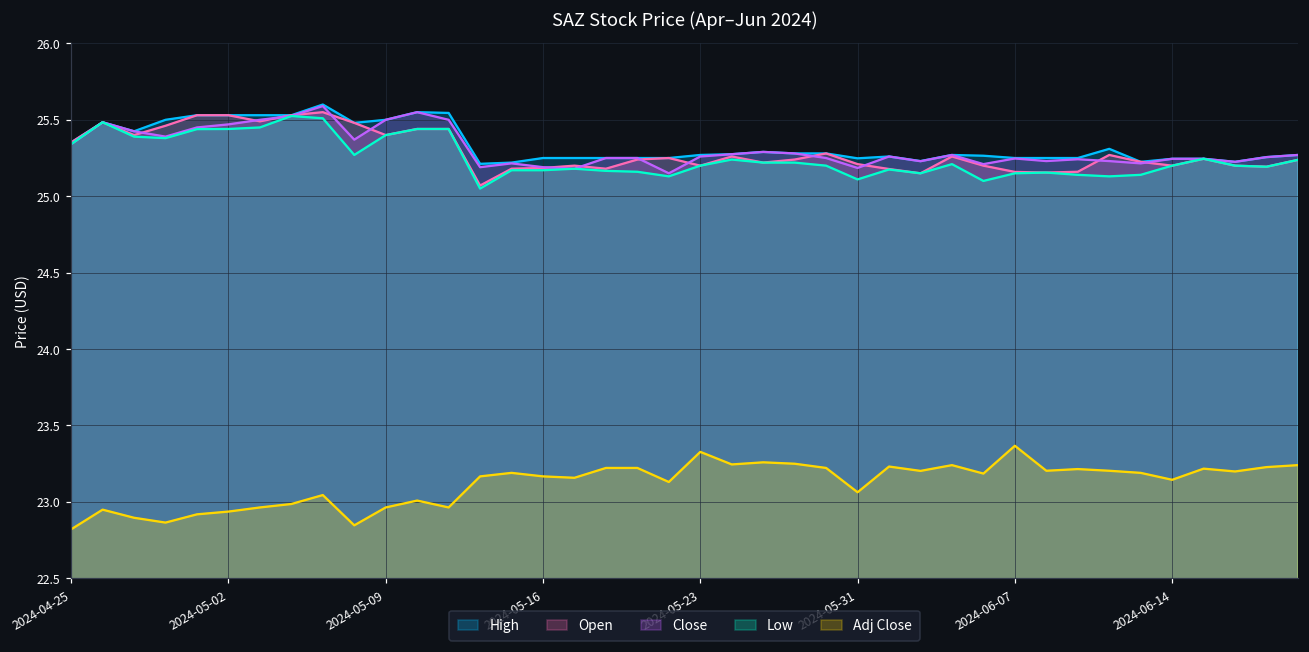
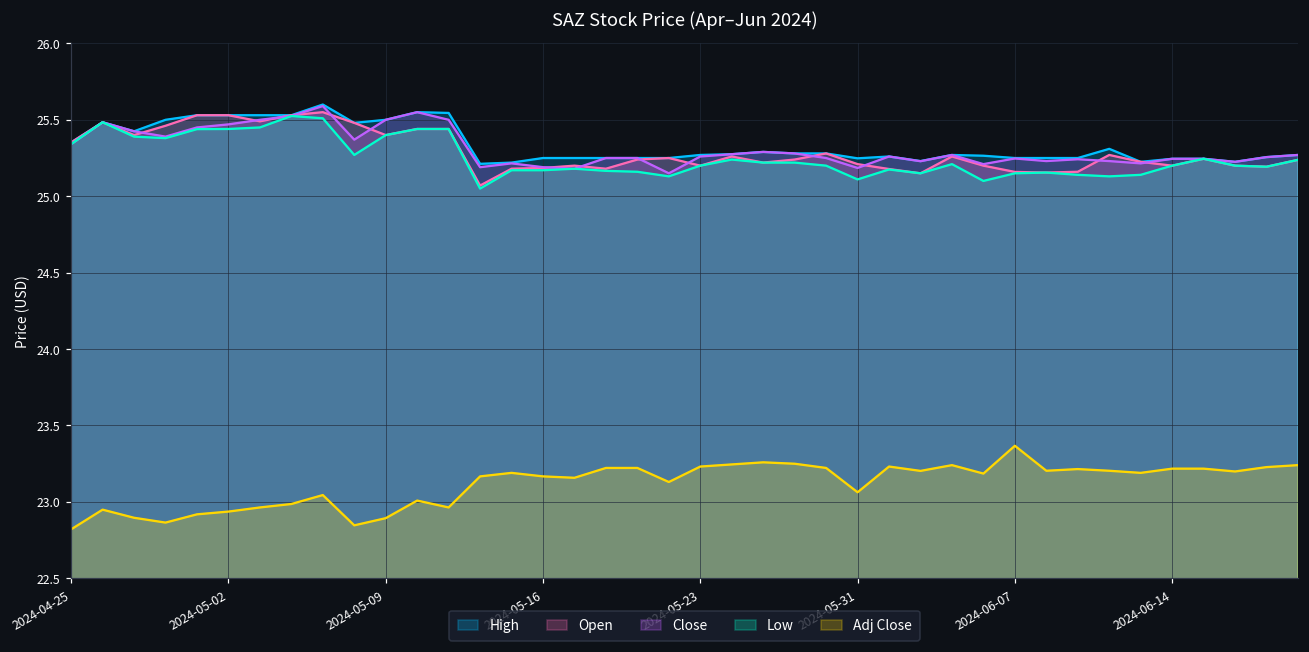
Adj Close, 2024-05-09: 22.96 -> 22.89
Adj Close, 2024-05-23: 23.33 -> 23.23
Adj Close, 2024-06-14: 23.14 -> 23.22
